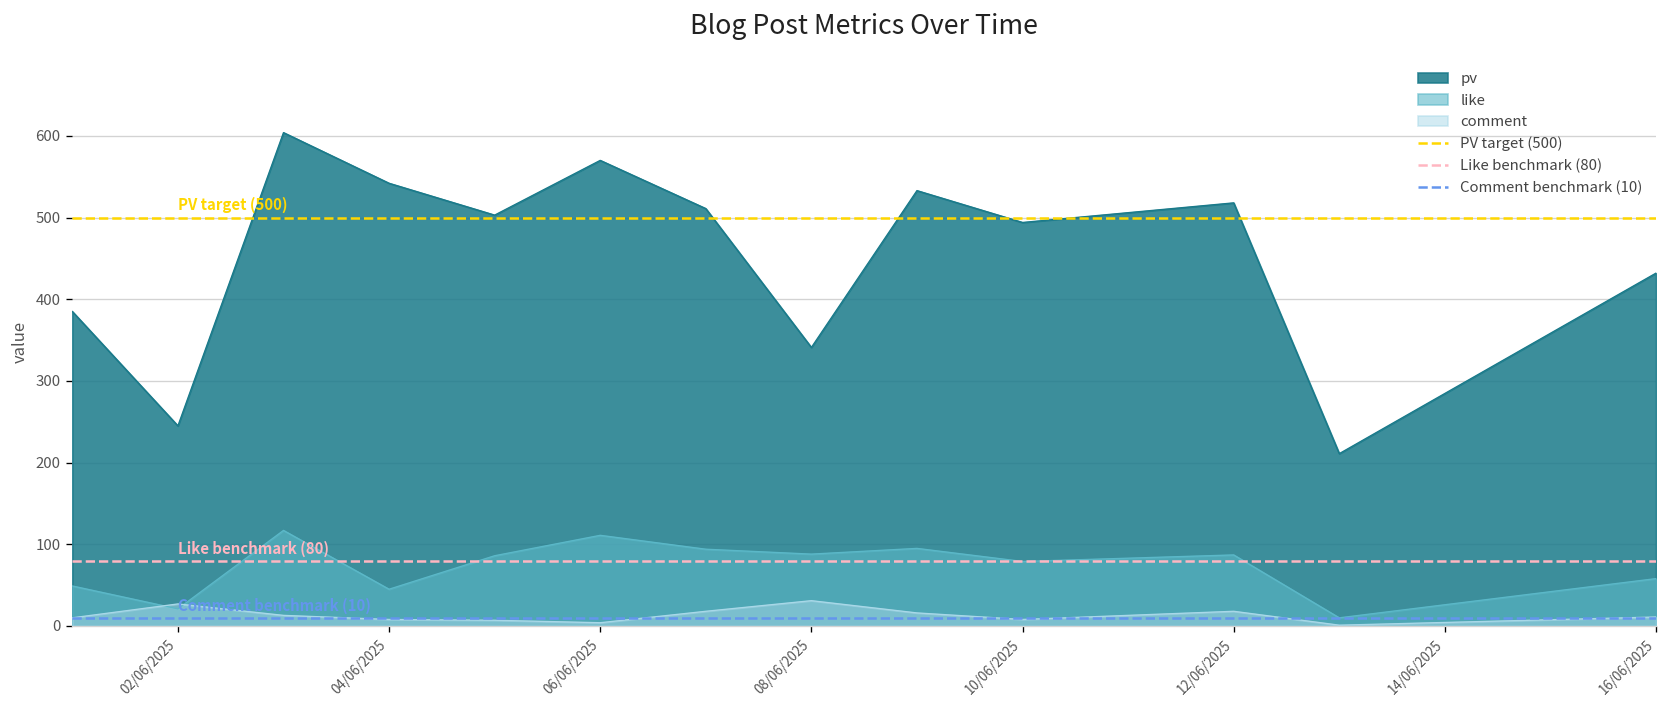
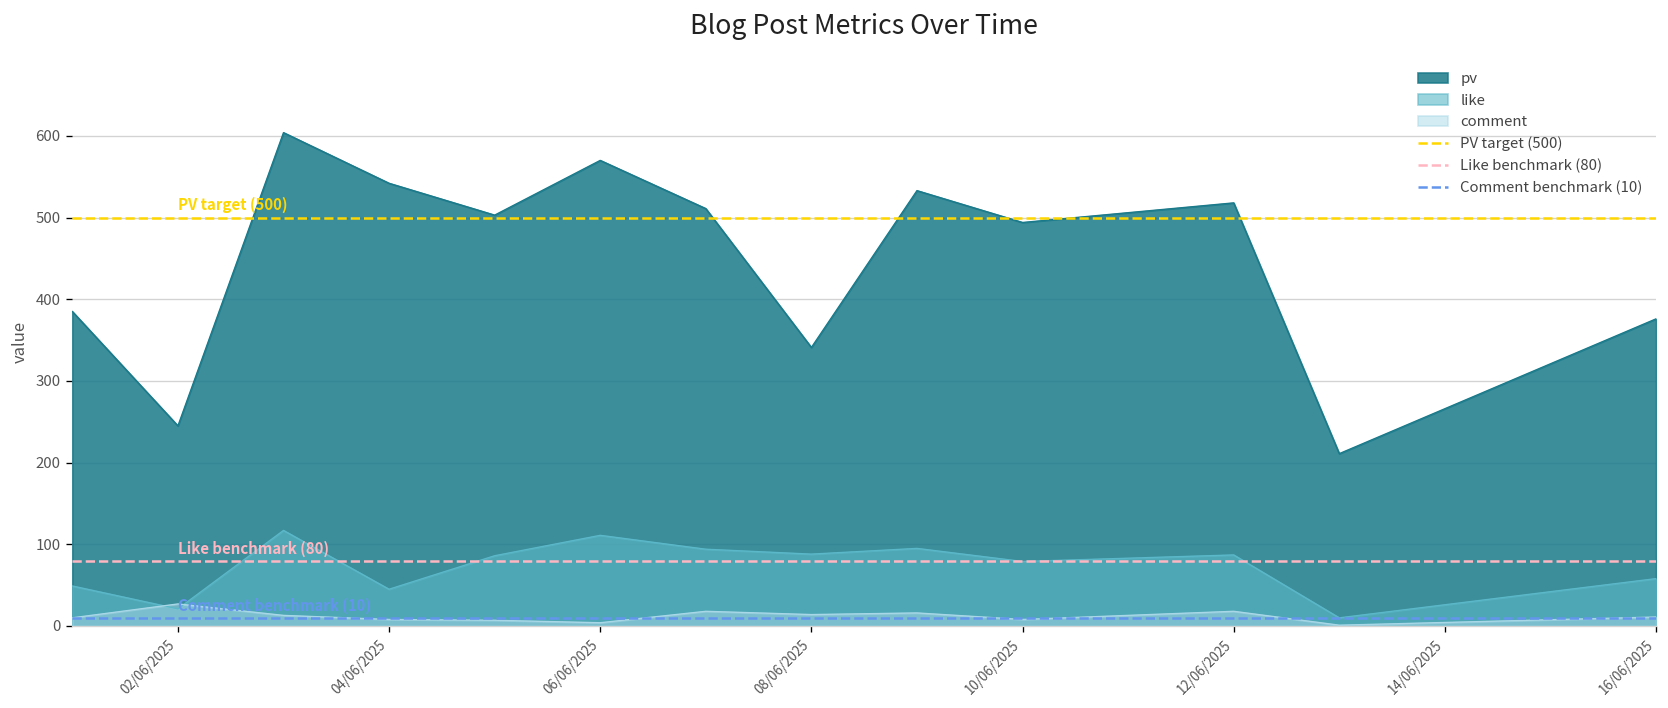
comment, 08/06/2025: 30 -> 10
pv, 16/06/2025: 430 -> 380
